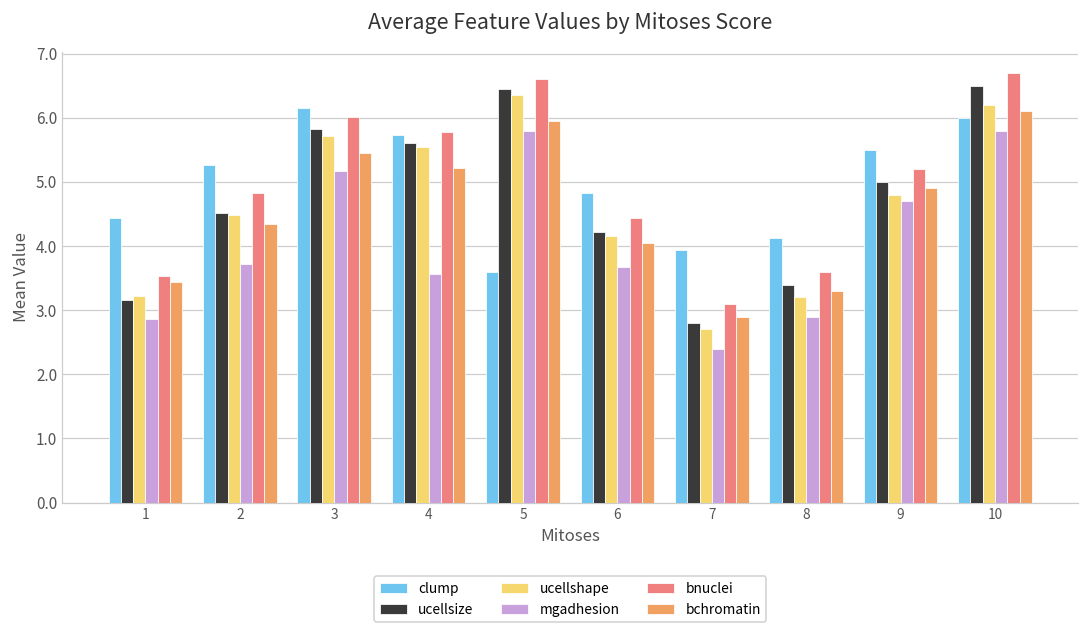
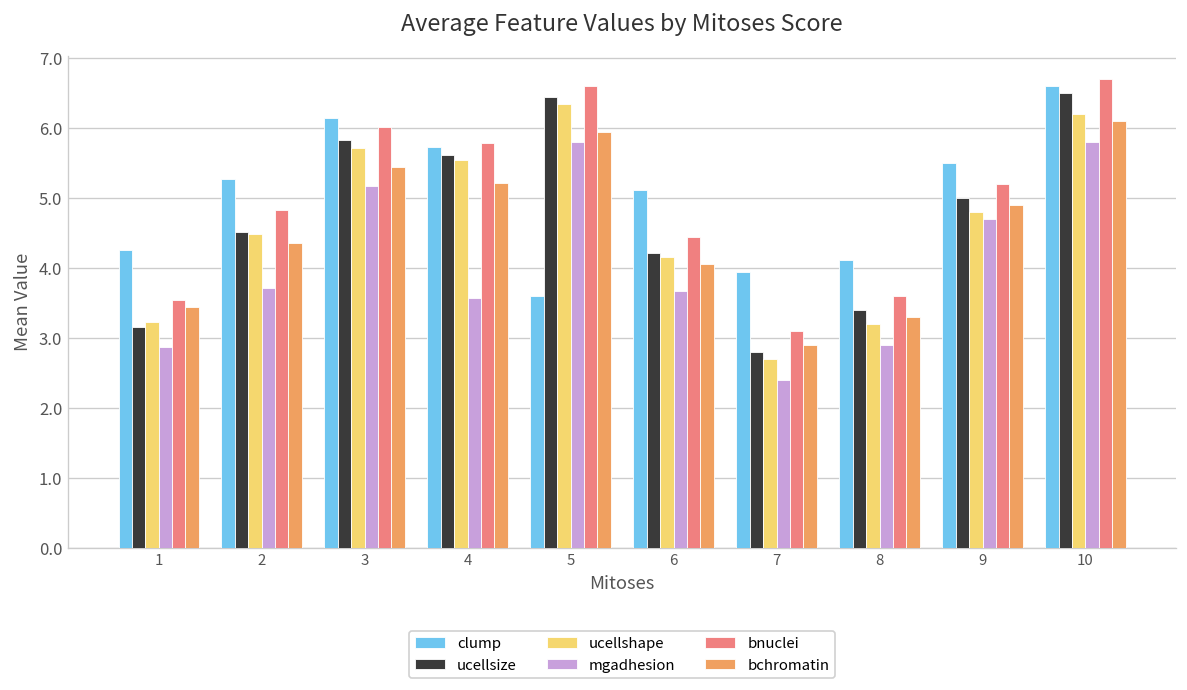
clump, 1: 4.4 -> 4.3
clump, 6: 4.8 -> 5.1
clump, 10: 6.0 -> 6.6
